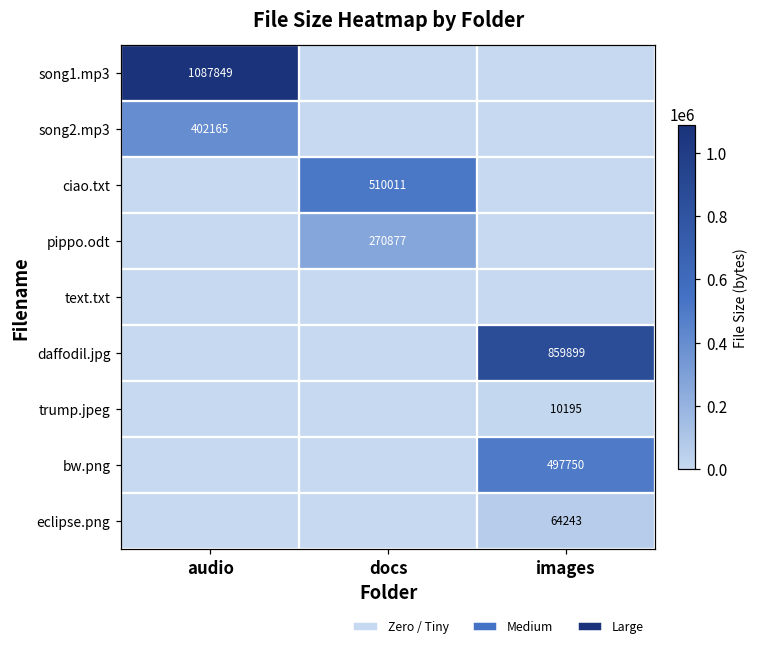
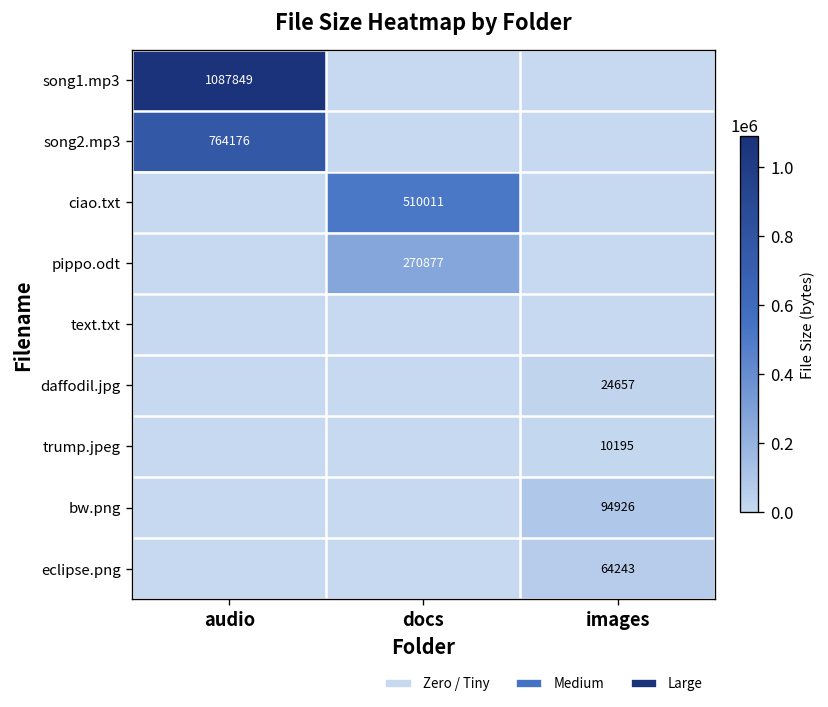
song2.mp3, audio: 402165 -> 764176
daffodil.jpg, images: 859899 -> 24657
bw.png, images: 497750 -> 94926
